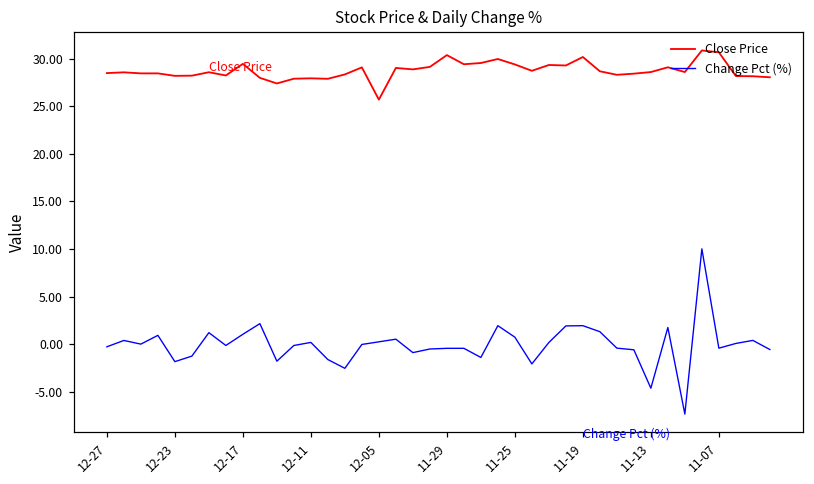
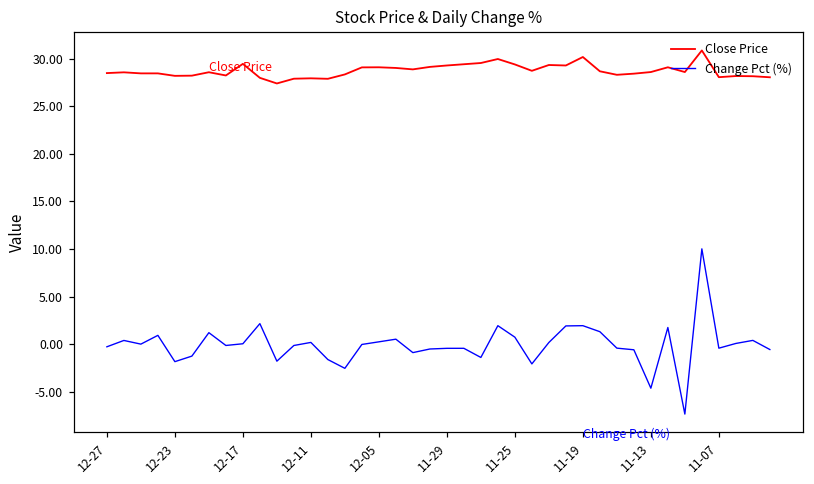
Change Pct (%), 12-17: 1 -> 0
Close Price, 12-05: 26 -> 29
Close Price, 11-29: 30 -> 29
Close Price, 11-07: 31 -> 28
